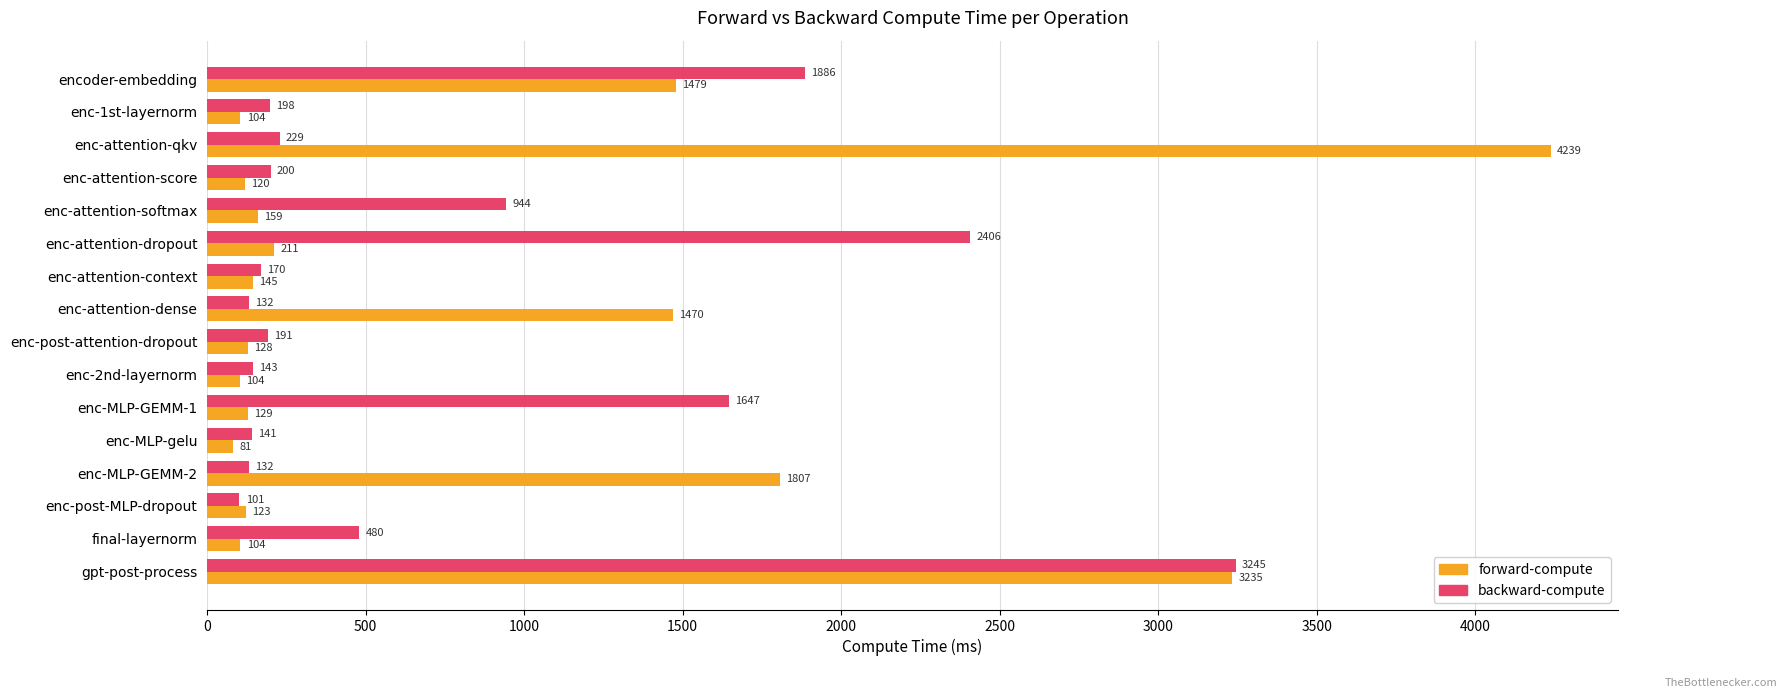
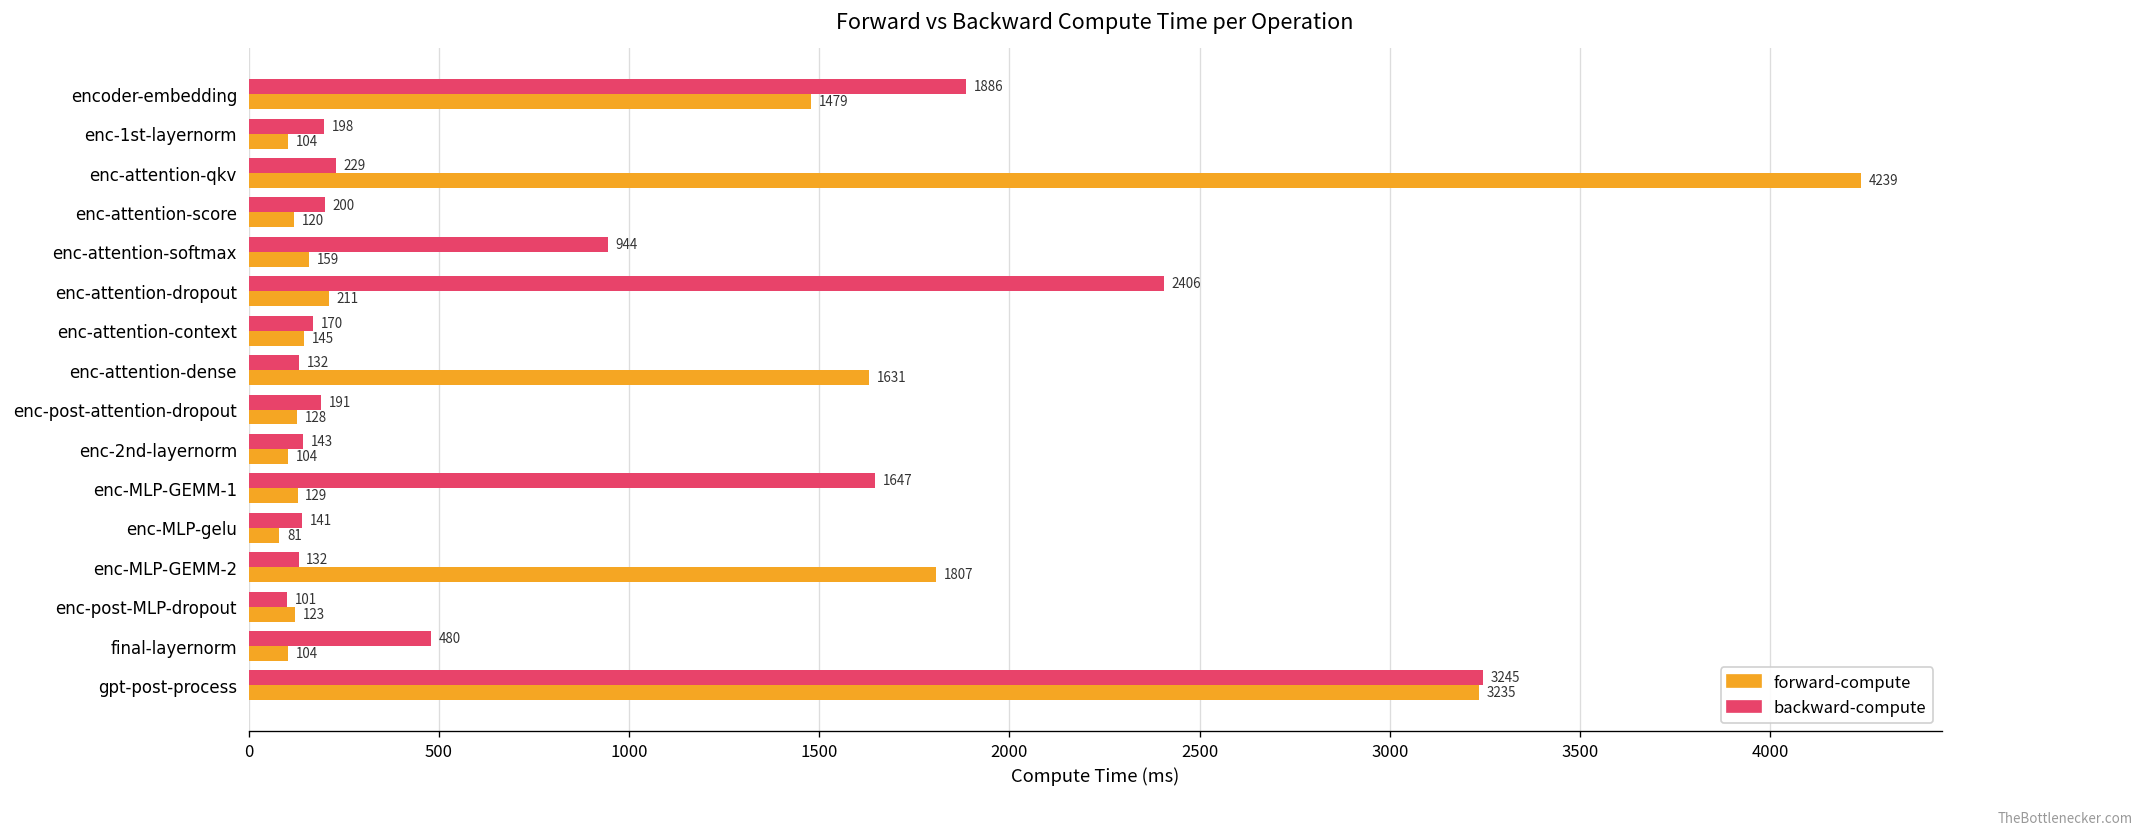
forward-compute, enc-attention-dense: 1470 -> 1631
